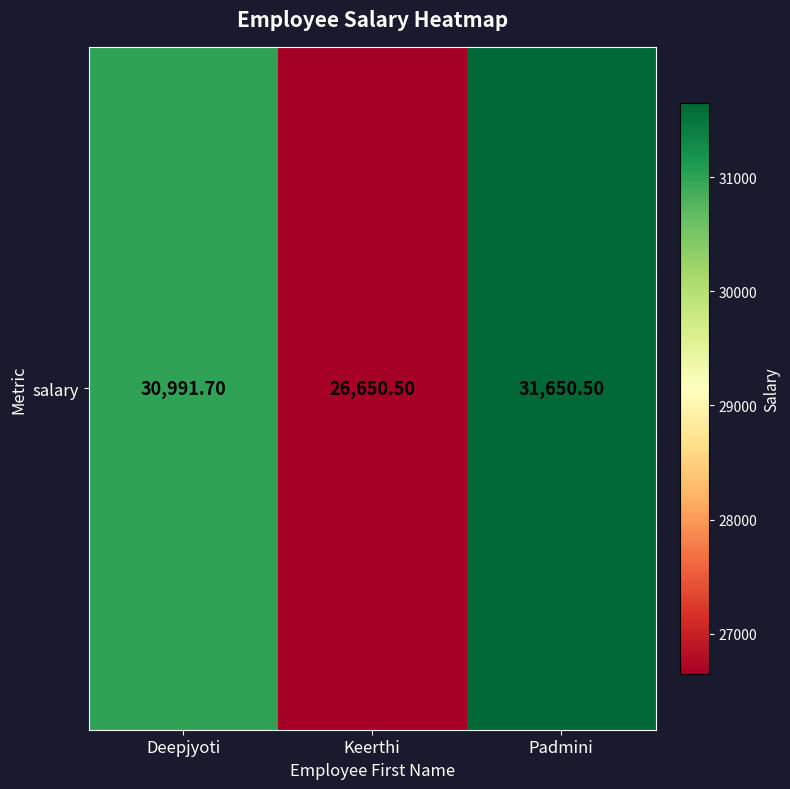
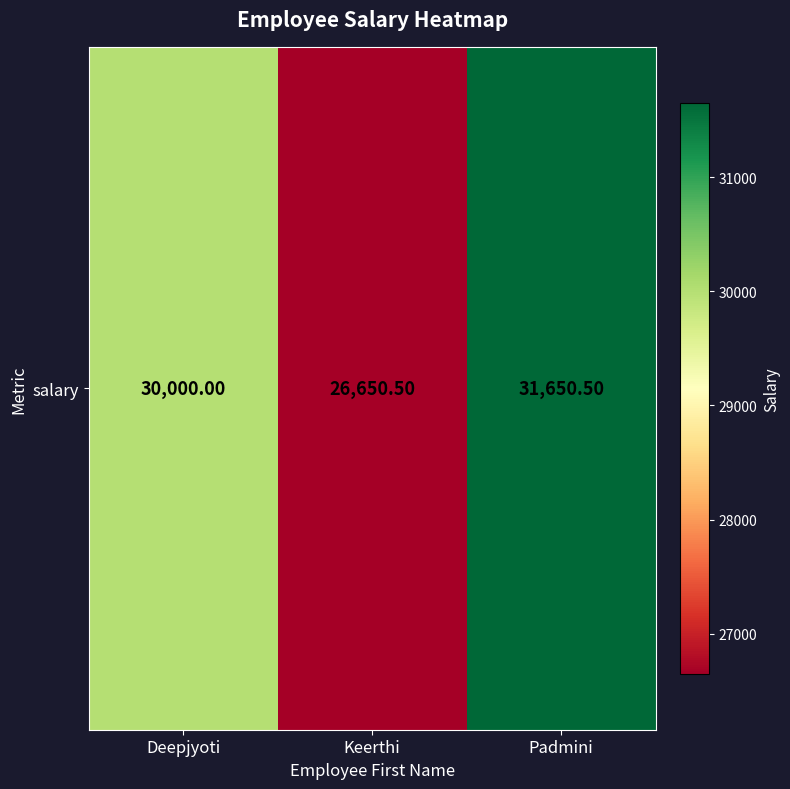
salary, Deepjyoti: 30,991.70 -> 30,000.00
